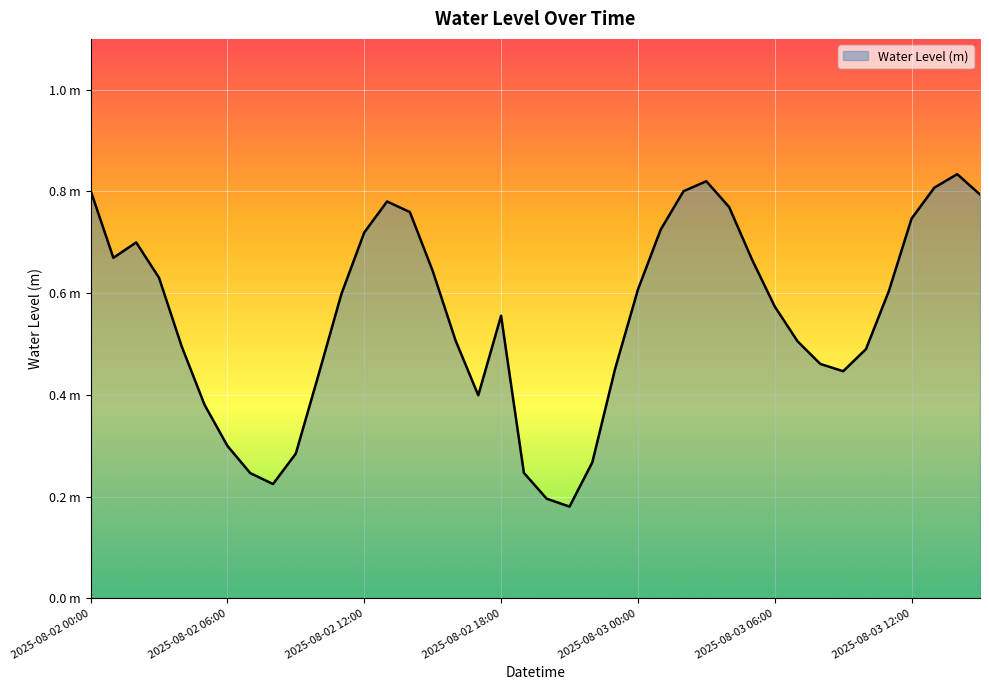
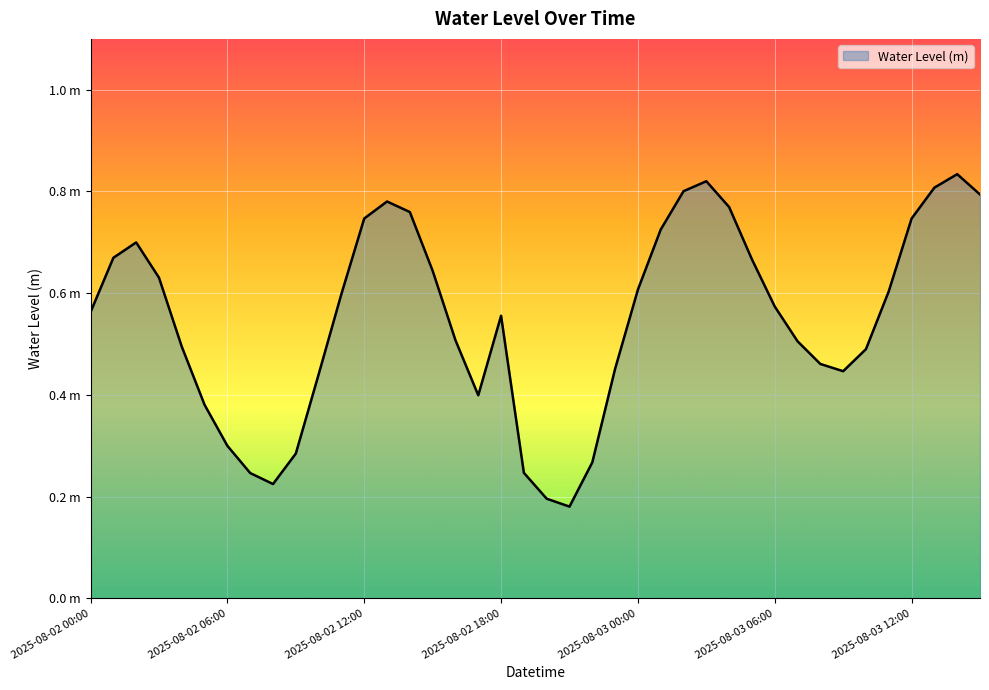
2025-08-02 00:00: 0.80 m -> 0.56 m
2025-08-02 12:00: 0.72 m -> 0.75 m
